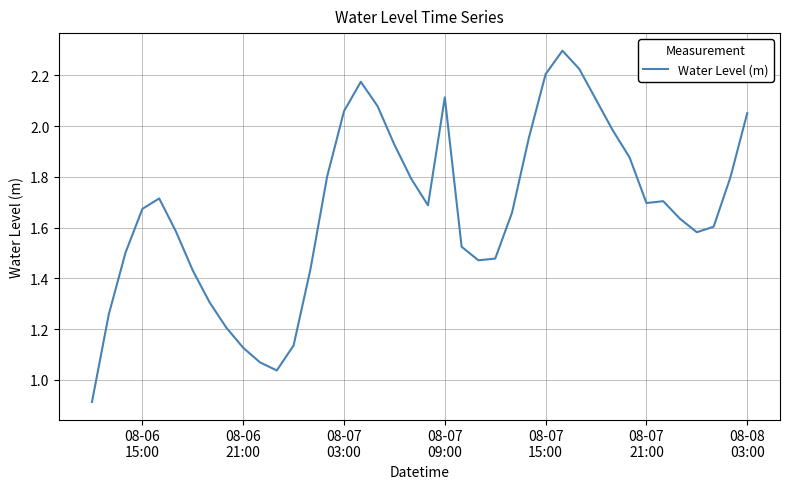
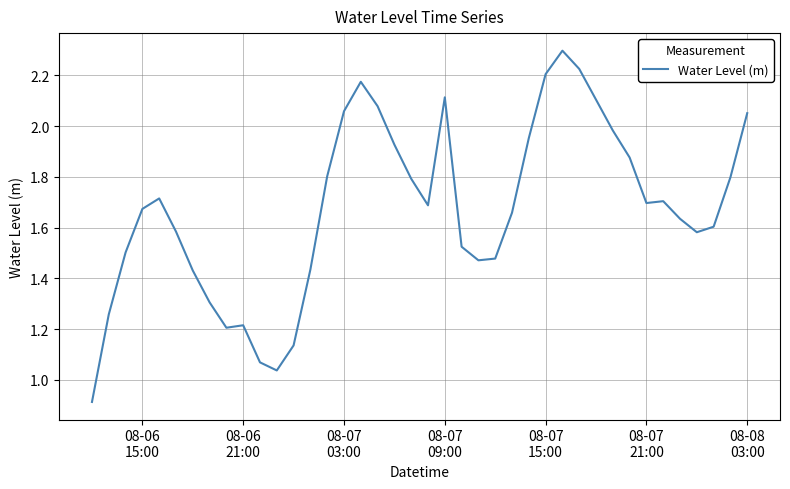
08-06 21:00: 1.13 -> 1.22
